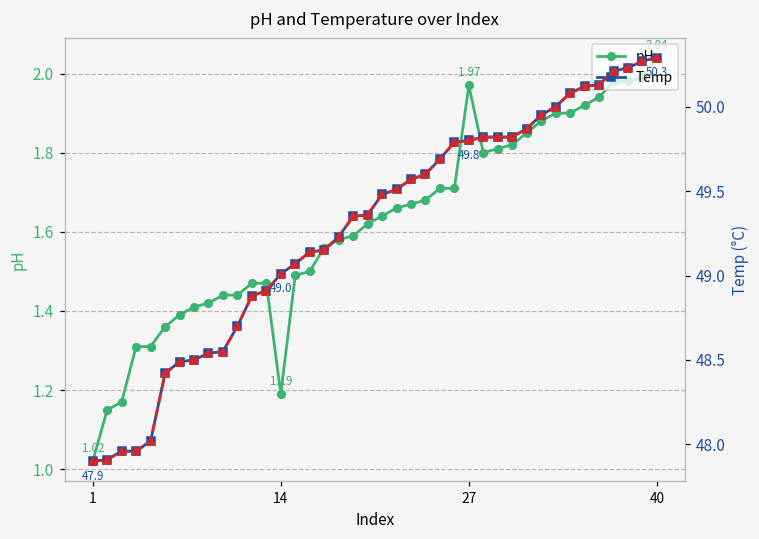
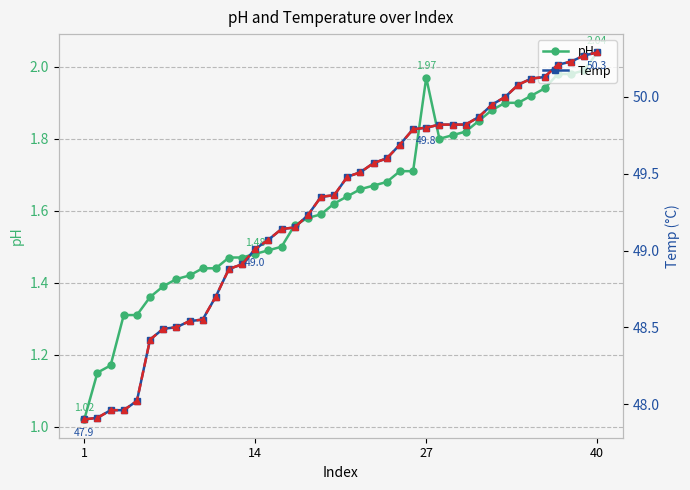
pH, 14: 1.19 -> 1.48
